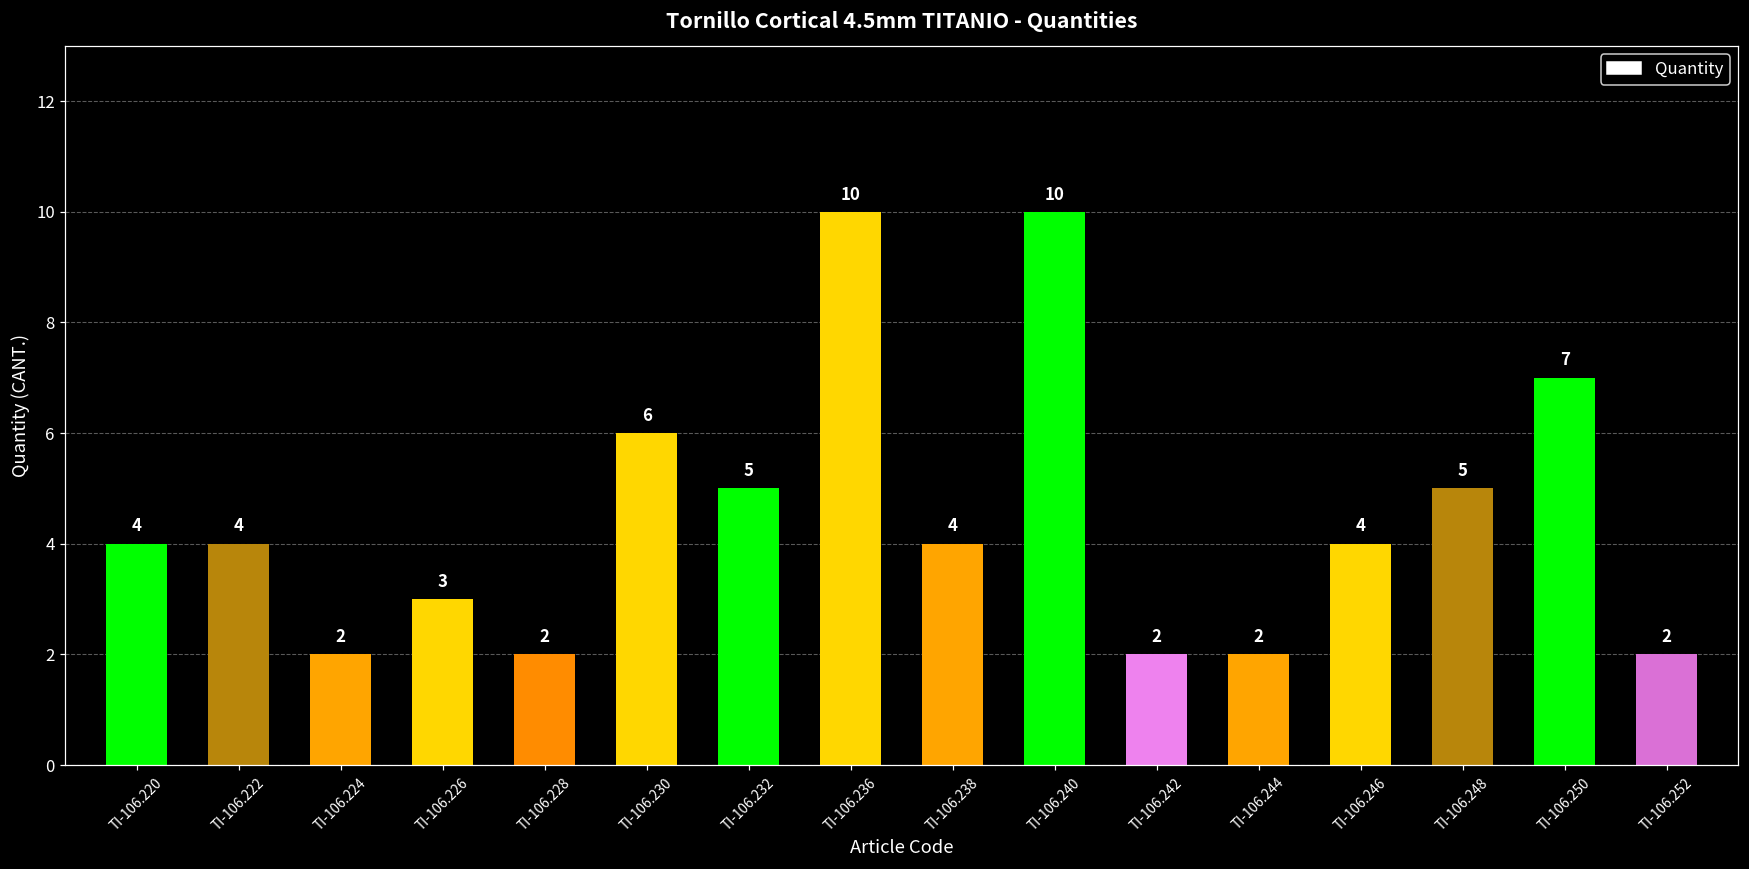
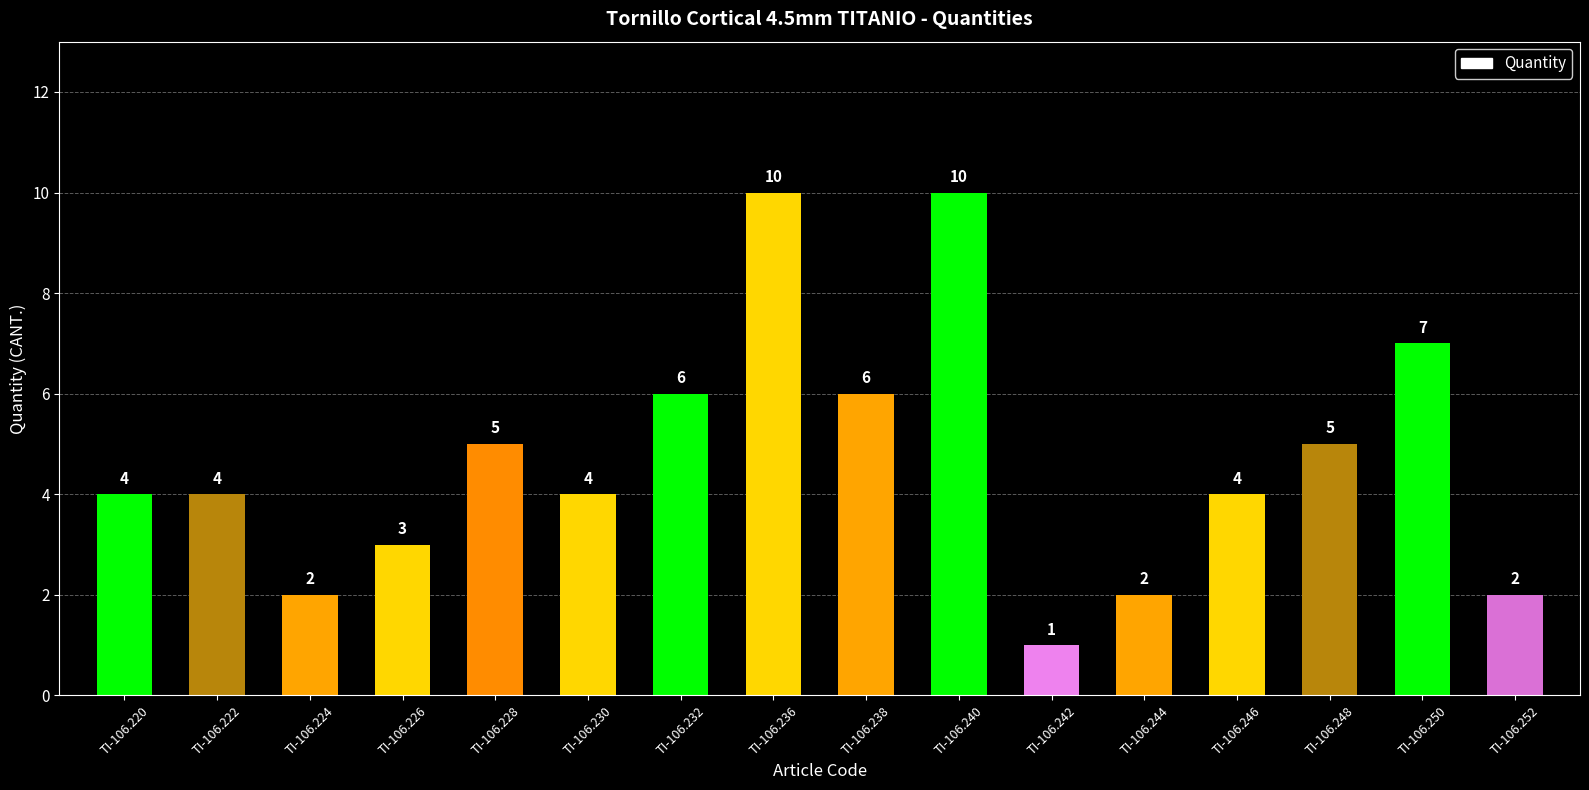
TI-106.228: 2 -> 5
TI-106.230: 6 -> 4
TI-106.232: 5 -> 6
TI-106.238: 4 -> 6
TI-106.242: 2 -> 1
